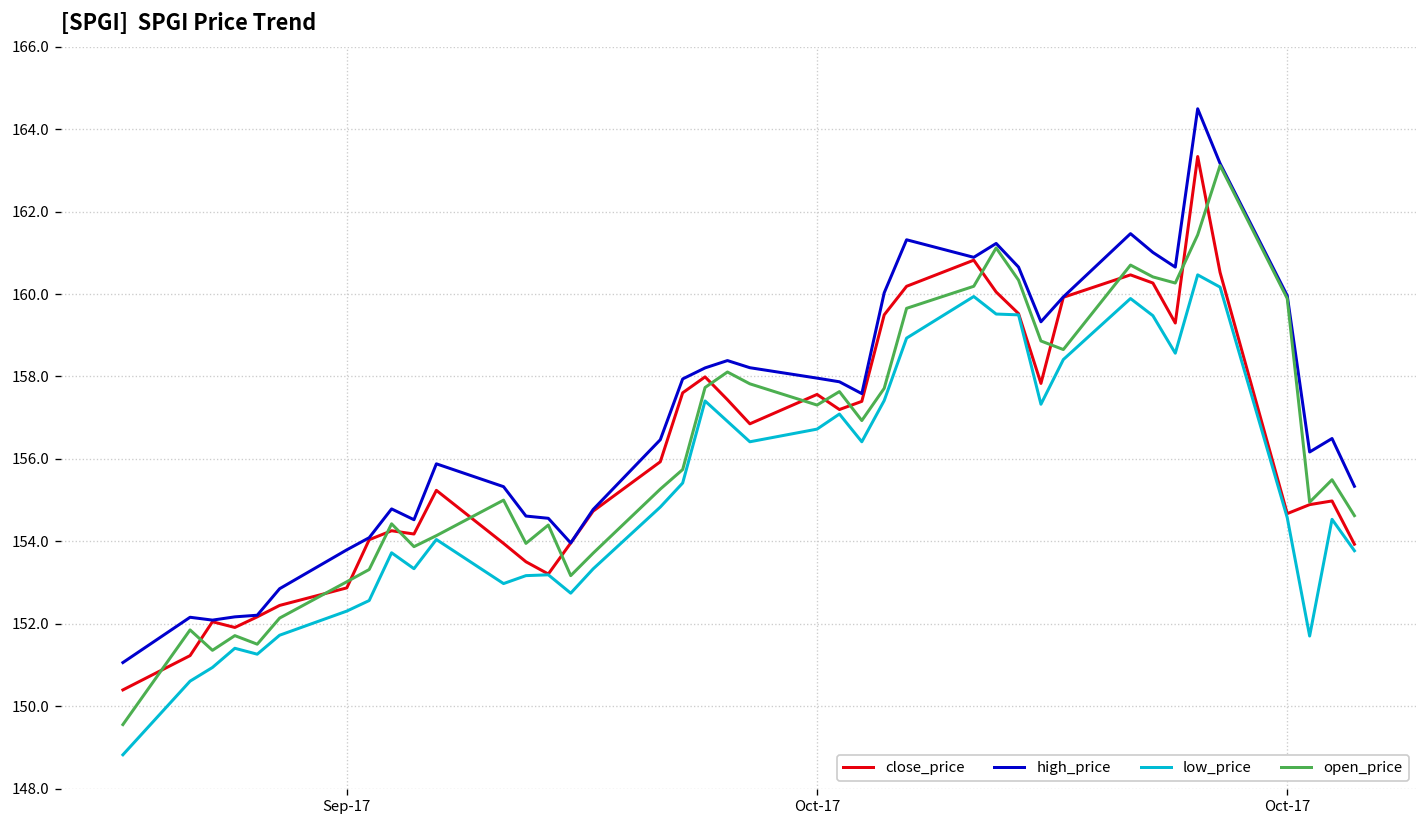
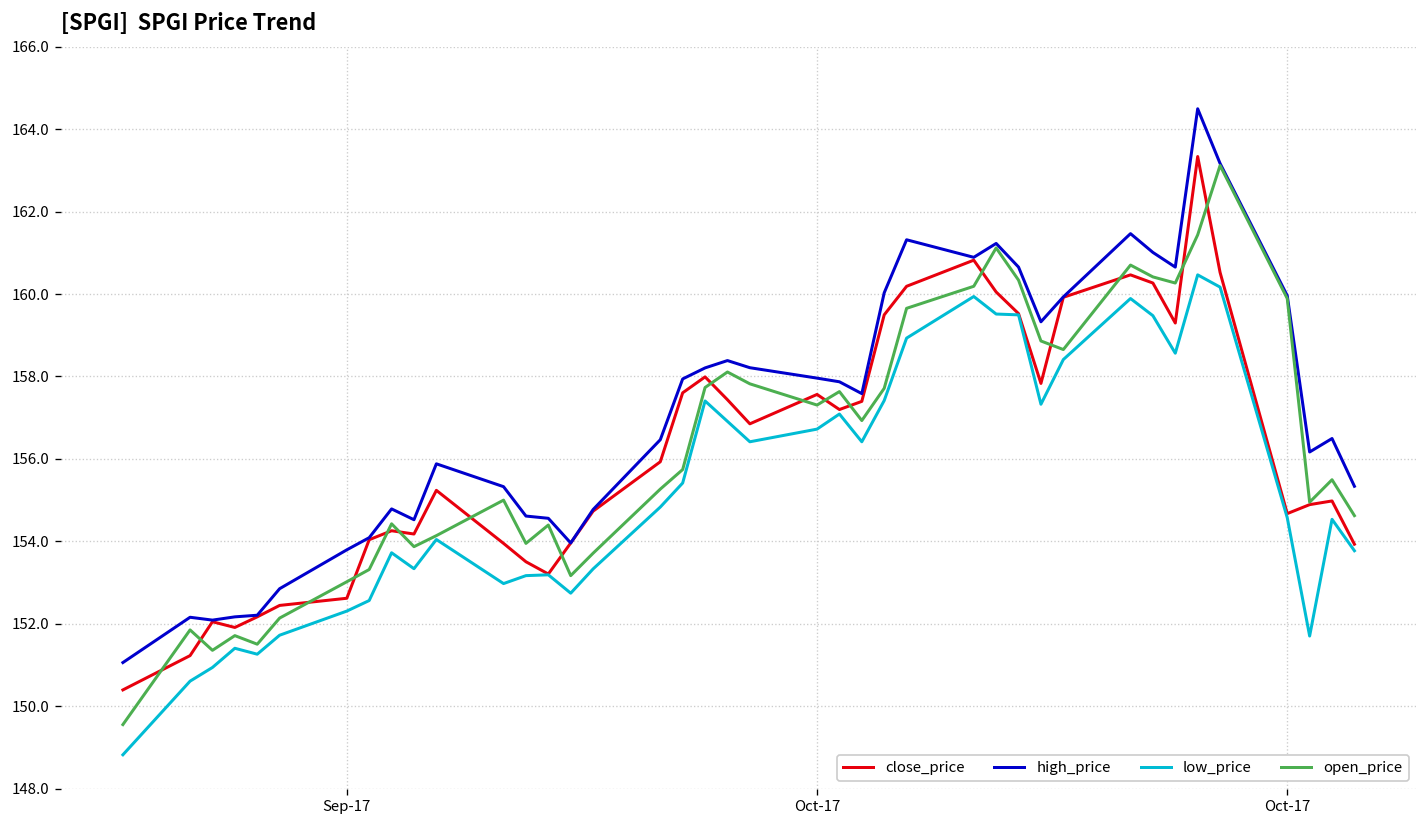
close_price, Sep-17: 152.9 -> 152.6
